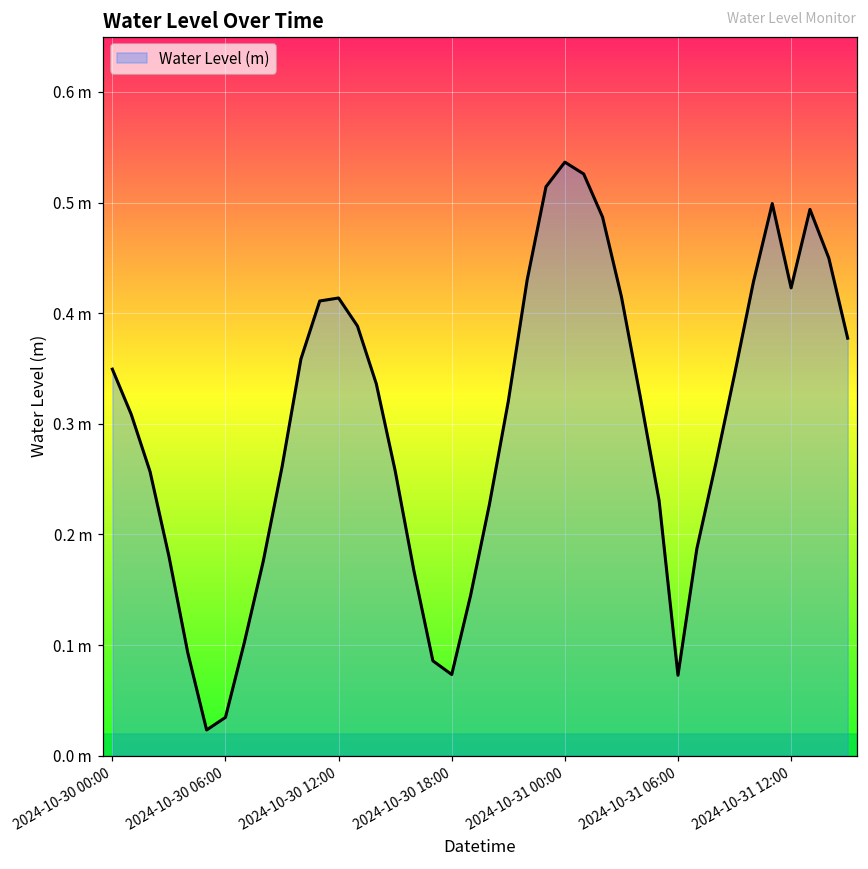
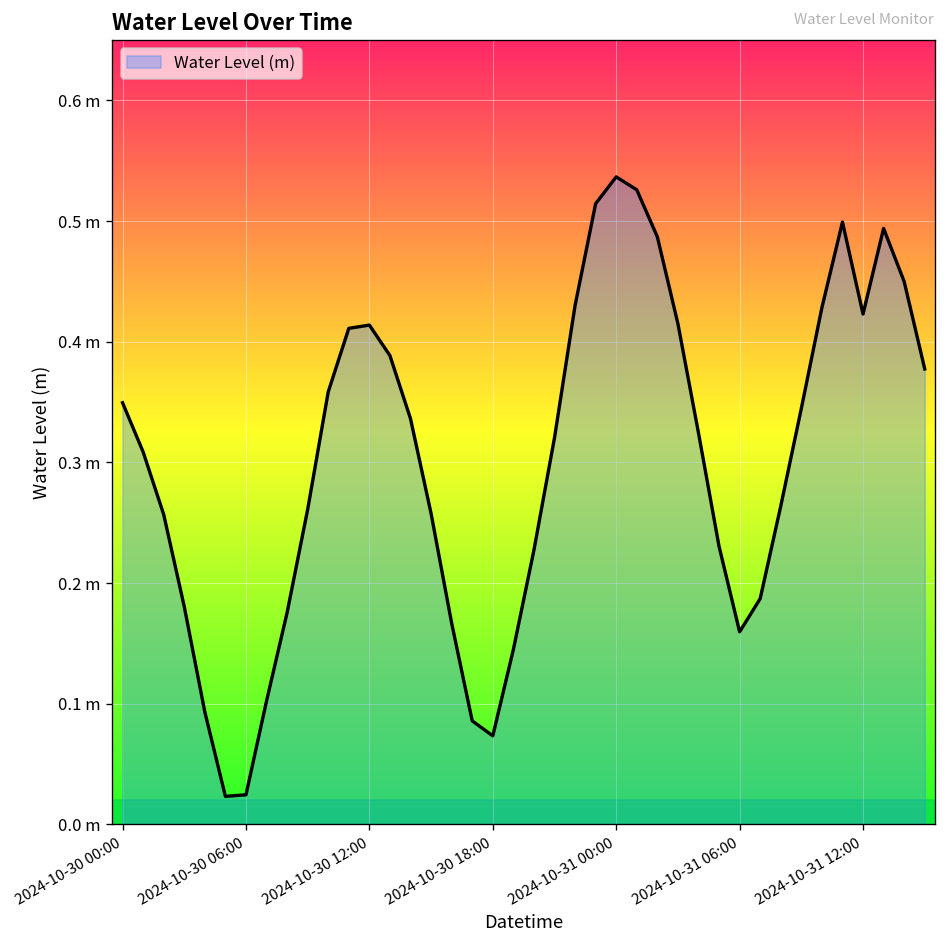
2024-10-30 06:00: 0.035 m -> 0.025 m
2024-10-31 06:00: 0.073 m -> 0.160 m
